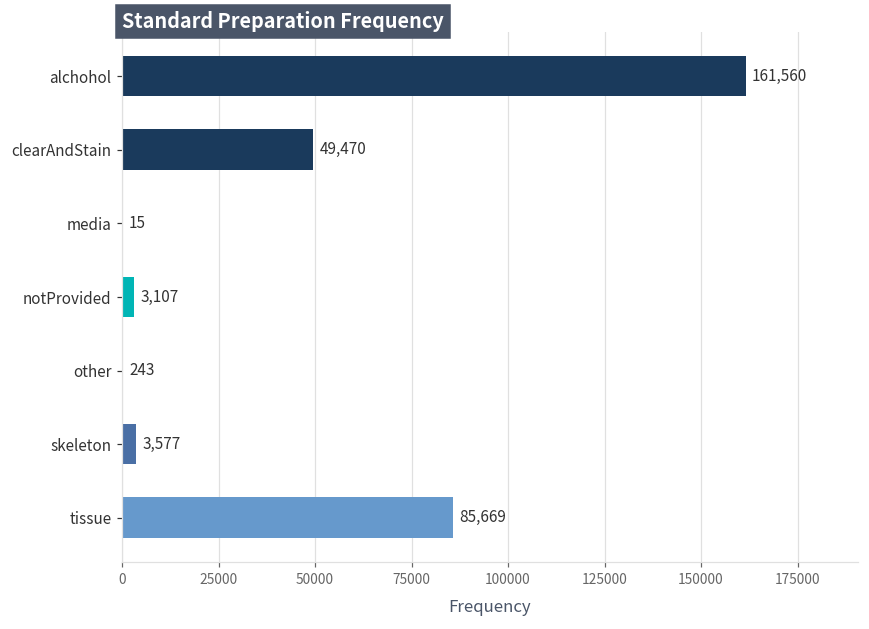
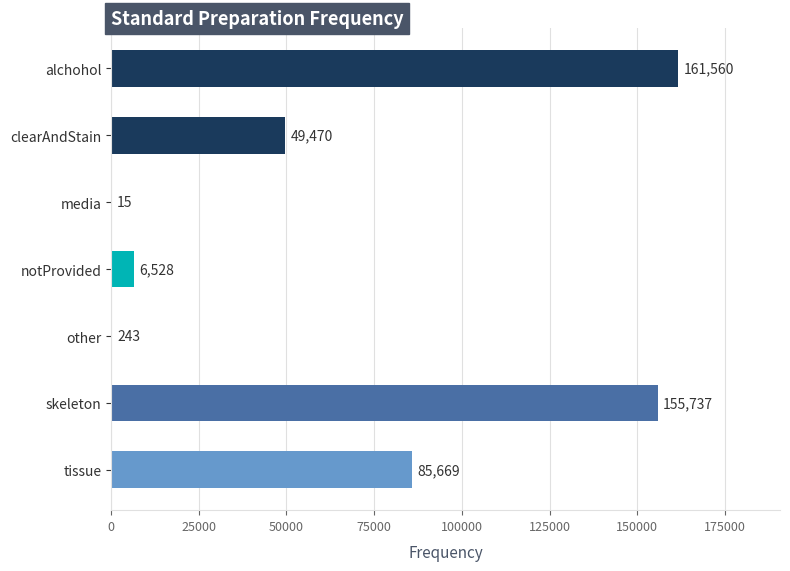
notProvided: 3,107 -> 6,528
skeleton: 3,577 -> 155,737
